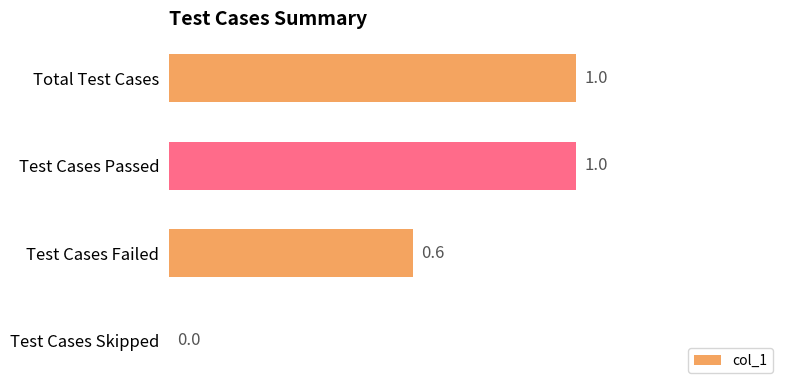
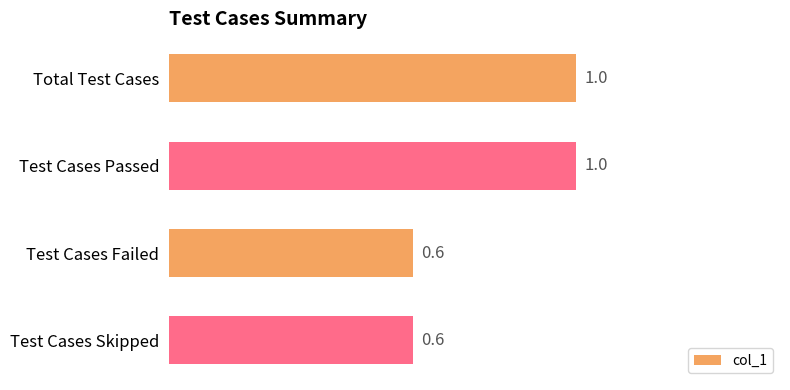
Test Cases Skipped: 0.0 -> 0.6
